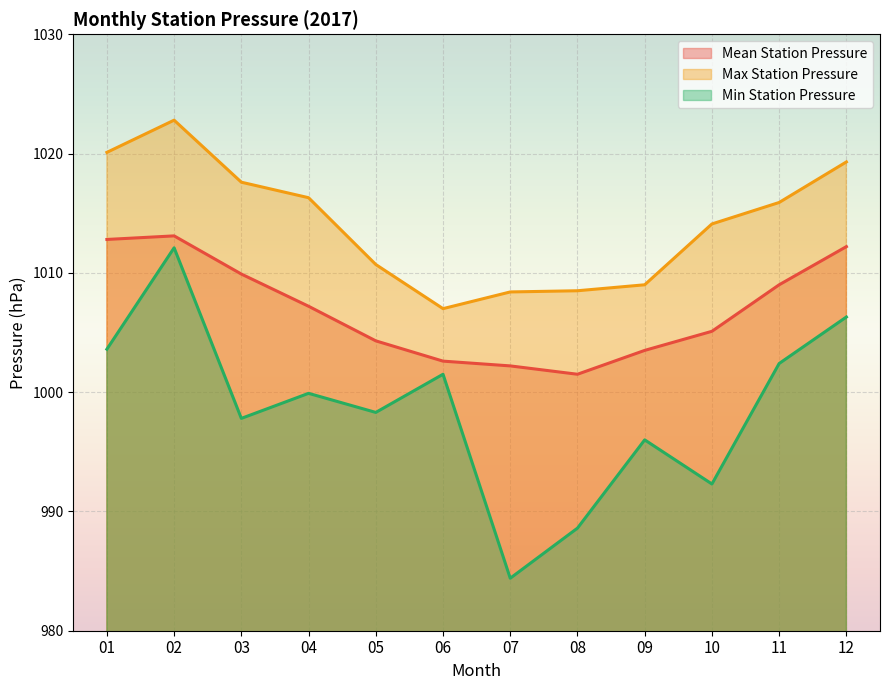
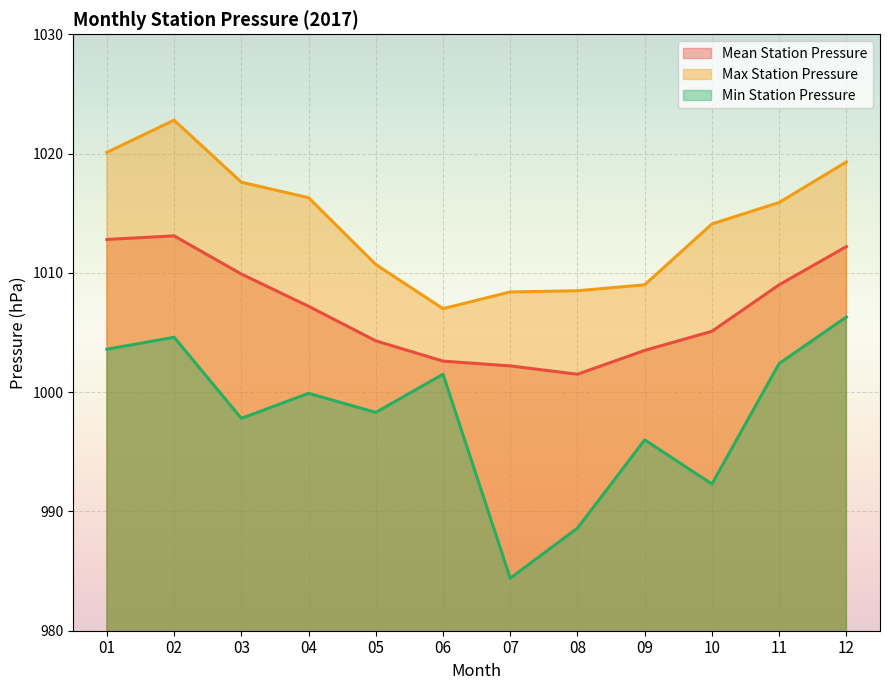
Min Station Pressure, 02: 1012.1 -> 1004.6
